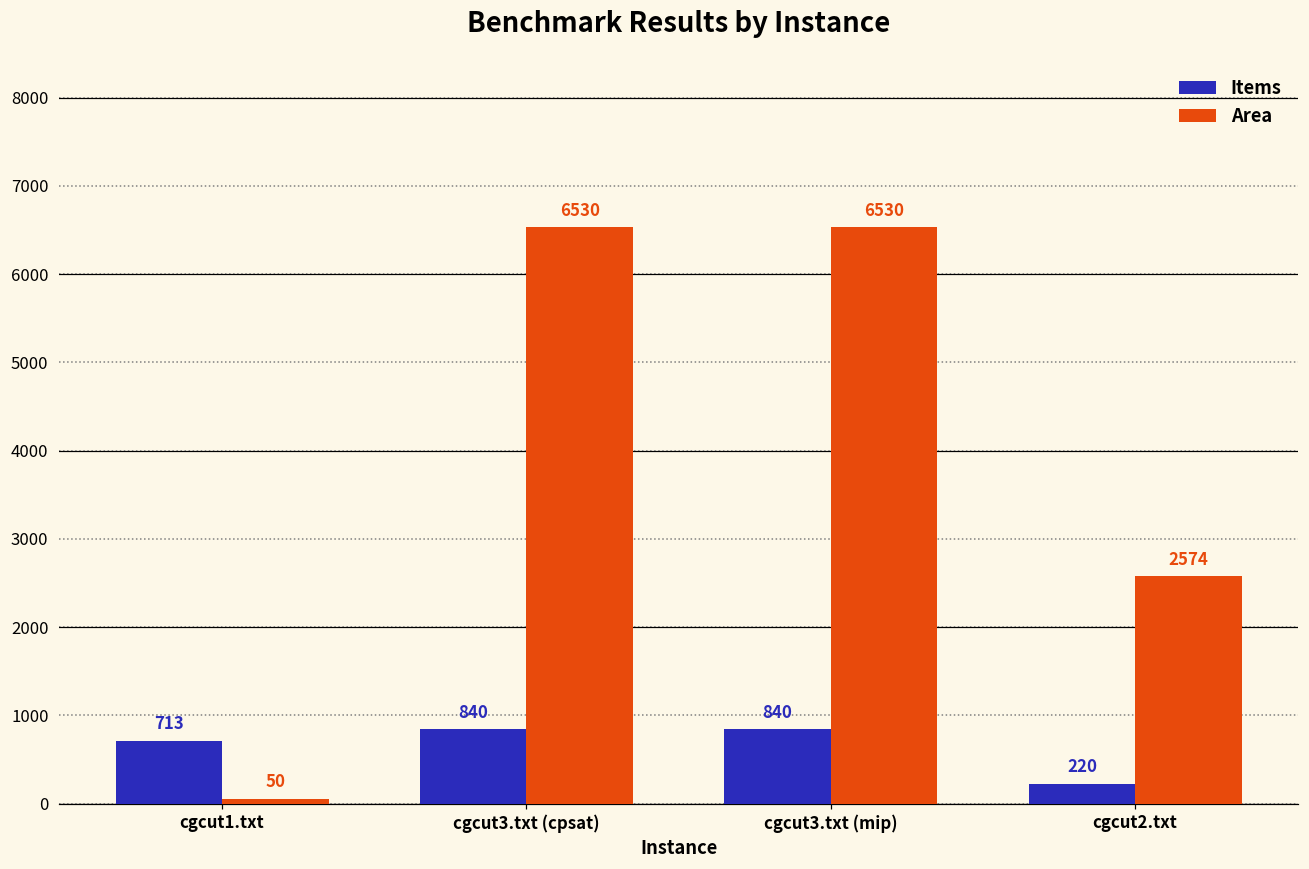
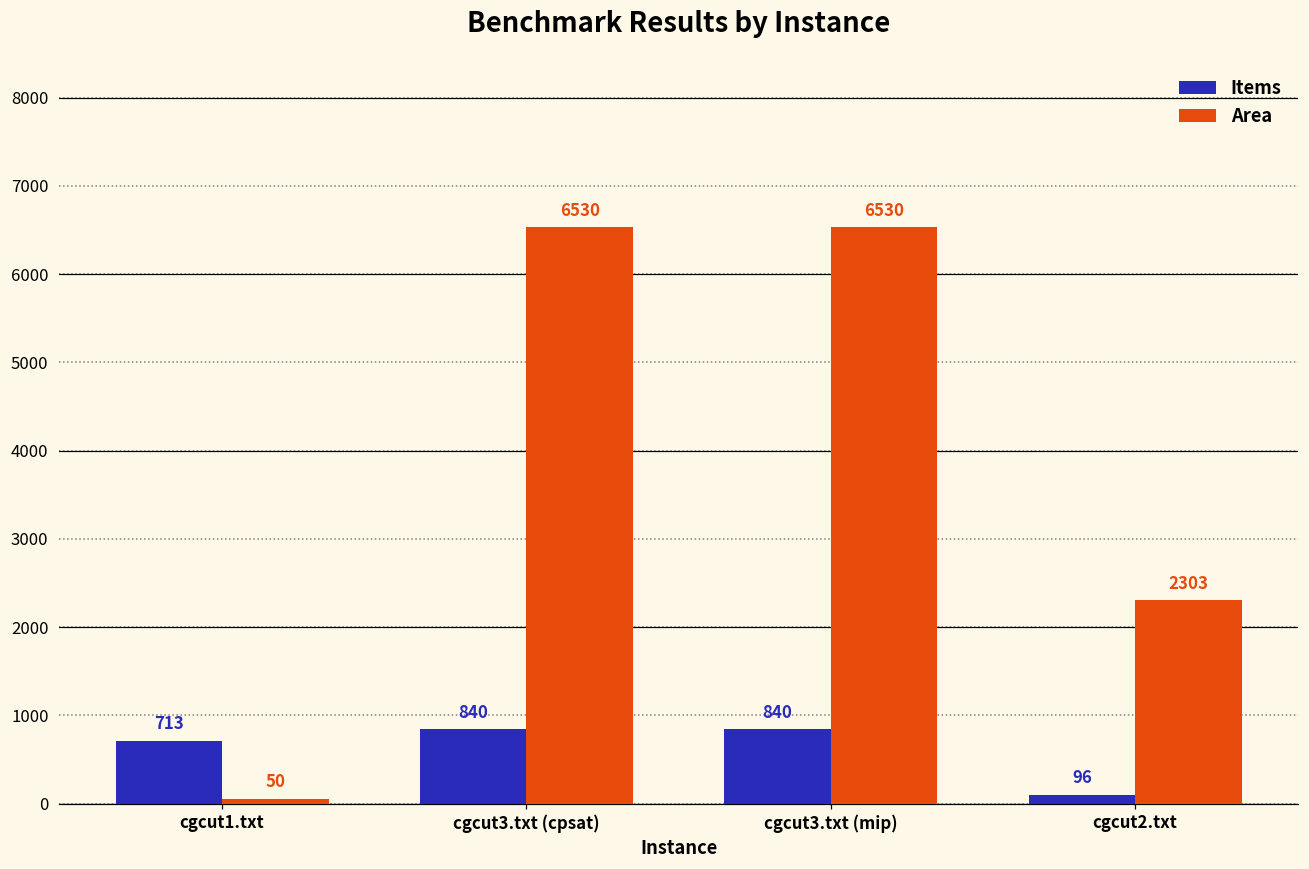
Items, cgcut2.txt: 220 -> 96
Area, cgcut2.txt: 2574 -> 2303
